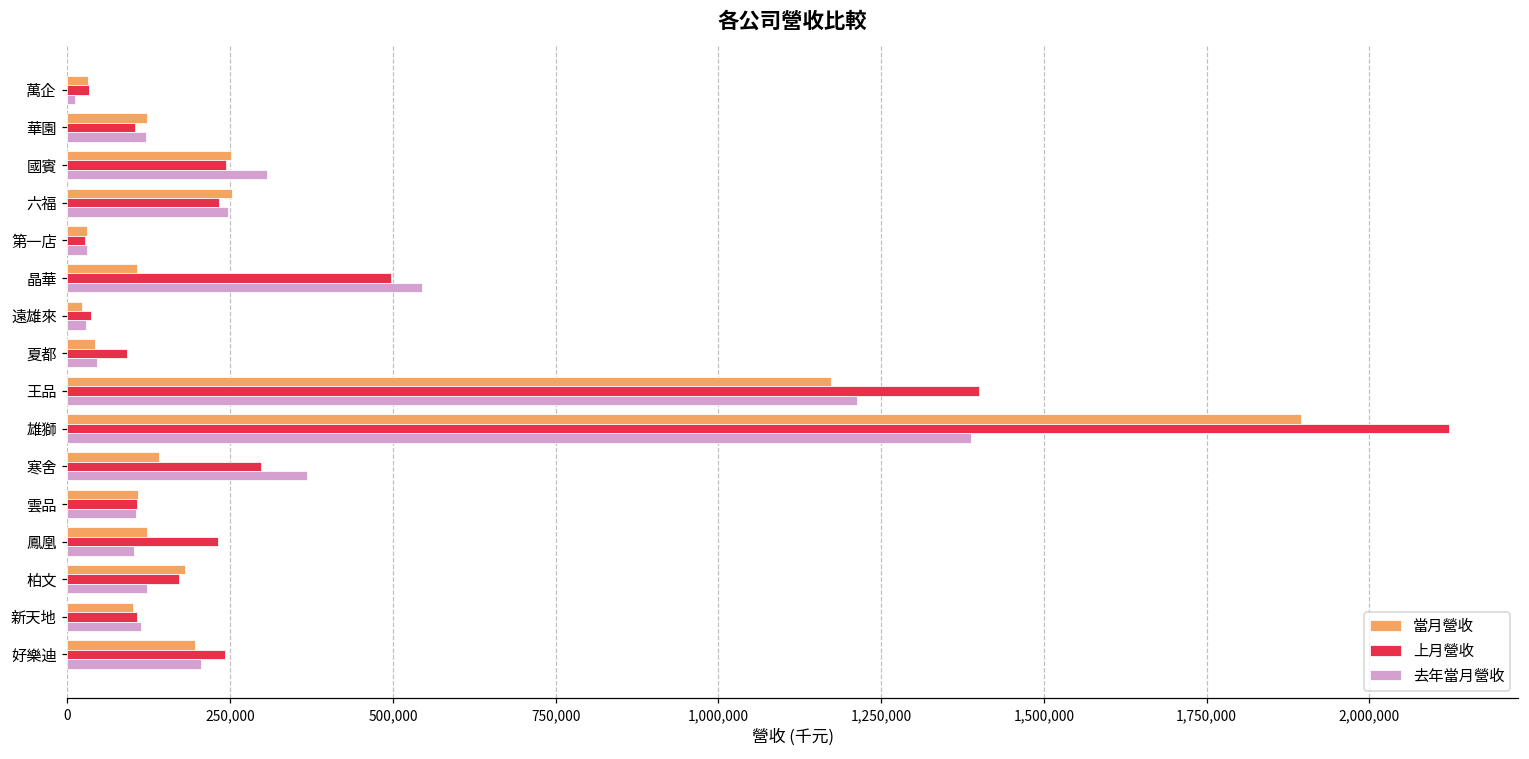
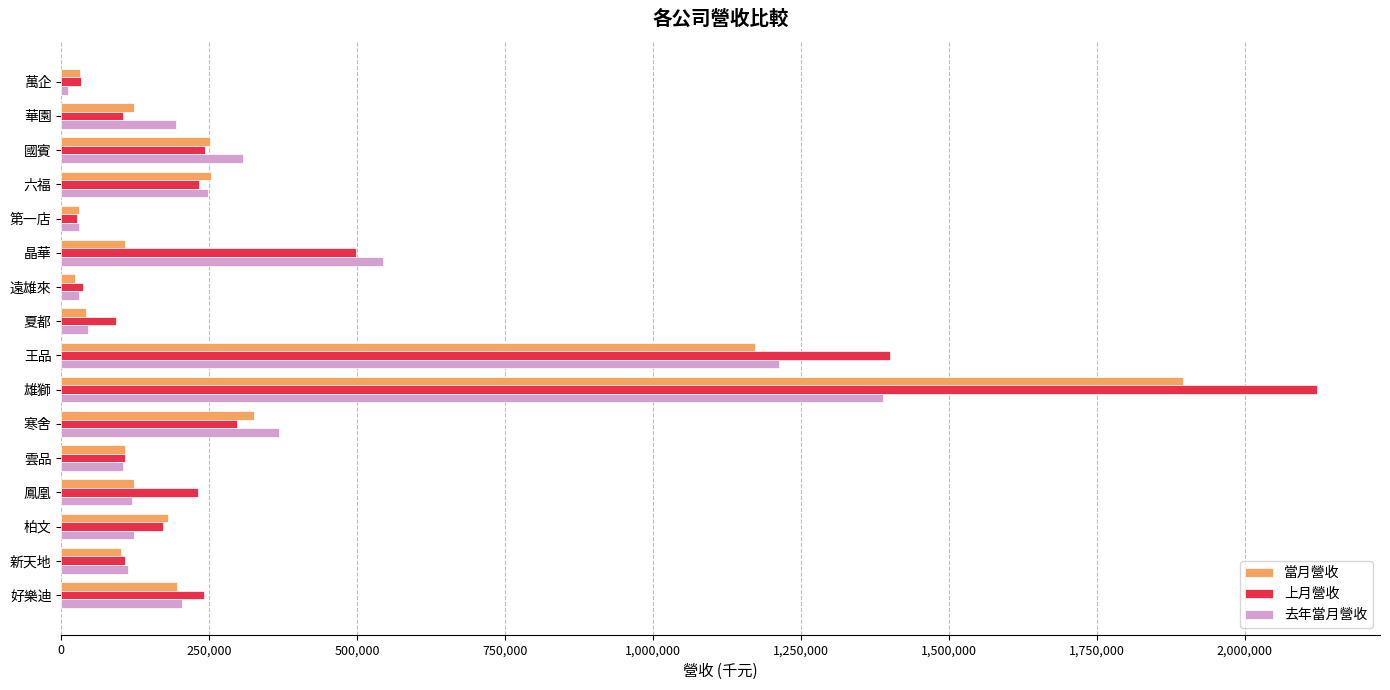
去年當月營收, 華園: 120,000 -> 190,000
當月營收, 寒舍: 140,000 -> 330,000
去年當月營收, 鳳凰: 100,000 -> 120,000
